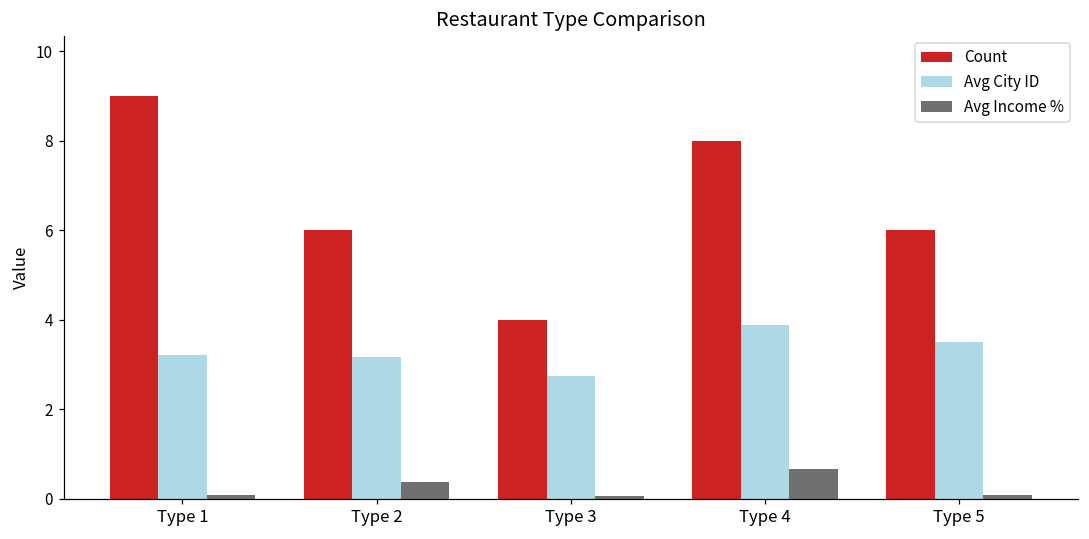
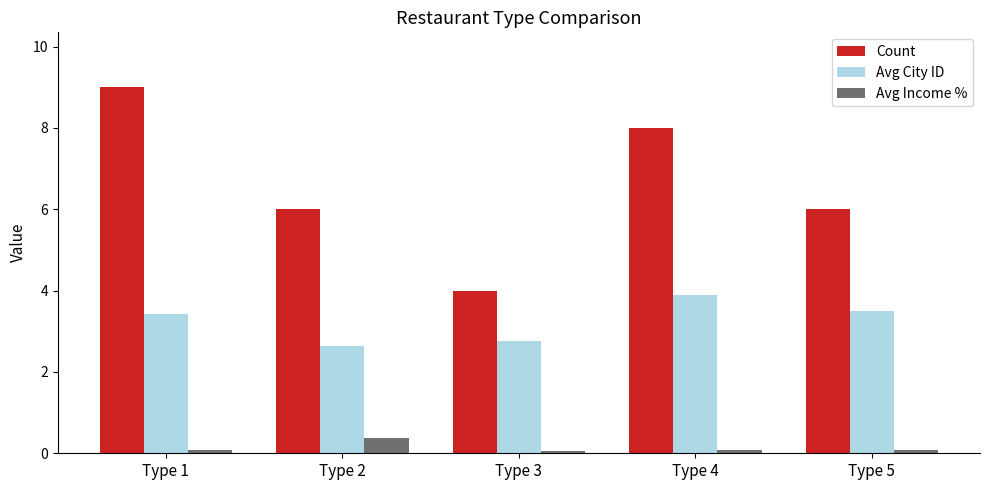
Avg City ID, Type 1: 3.2 -> 3.4
Avg City ID, Type 2: 3.2 -> 2.6
Avg Income %, Type 4: 0.7 -> 0.1
